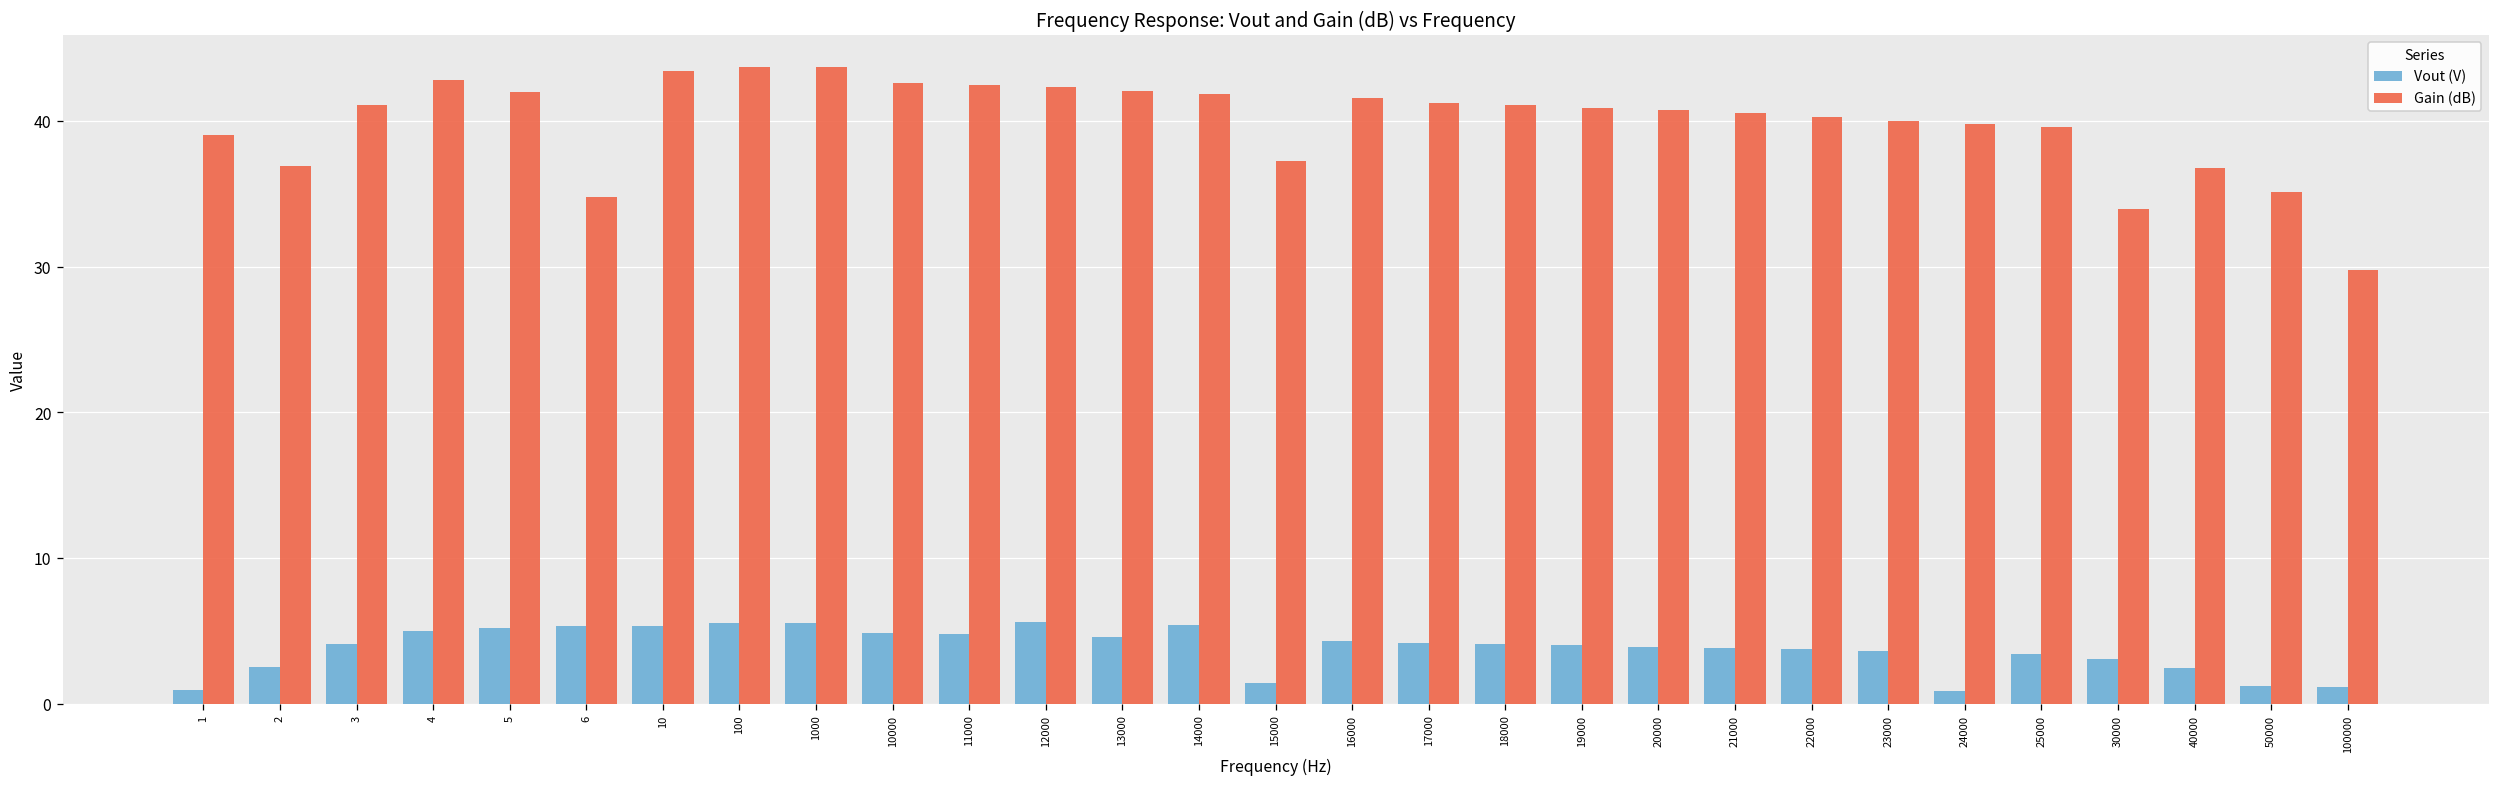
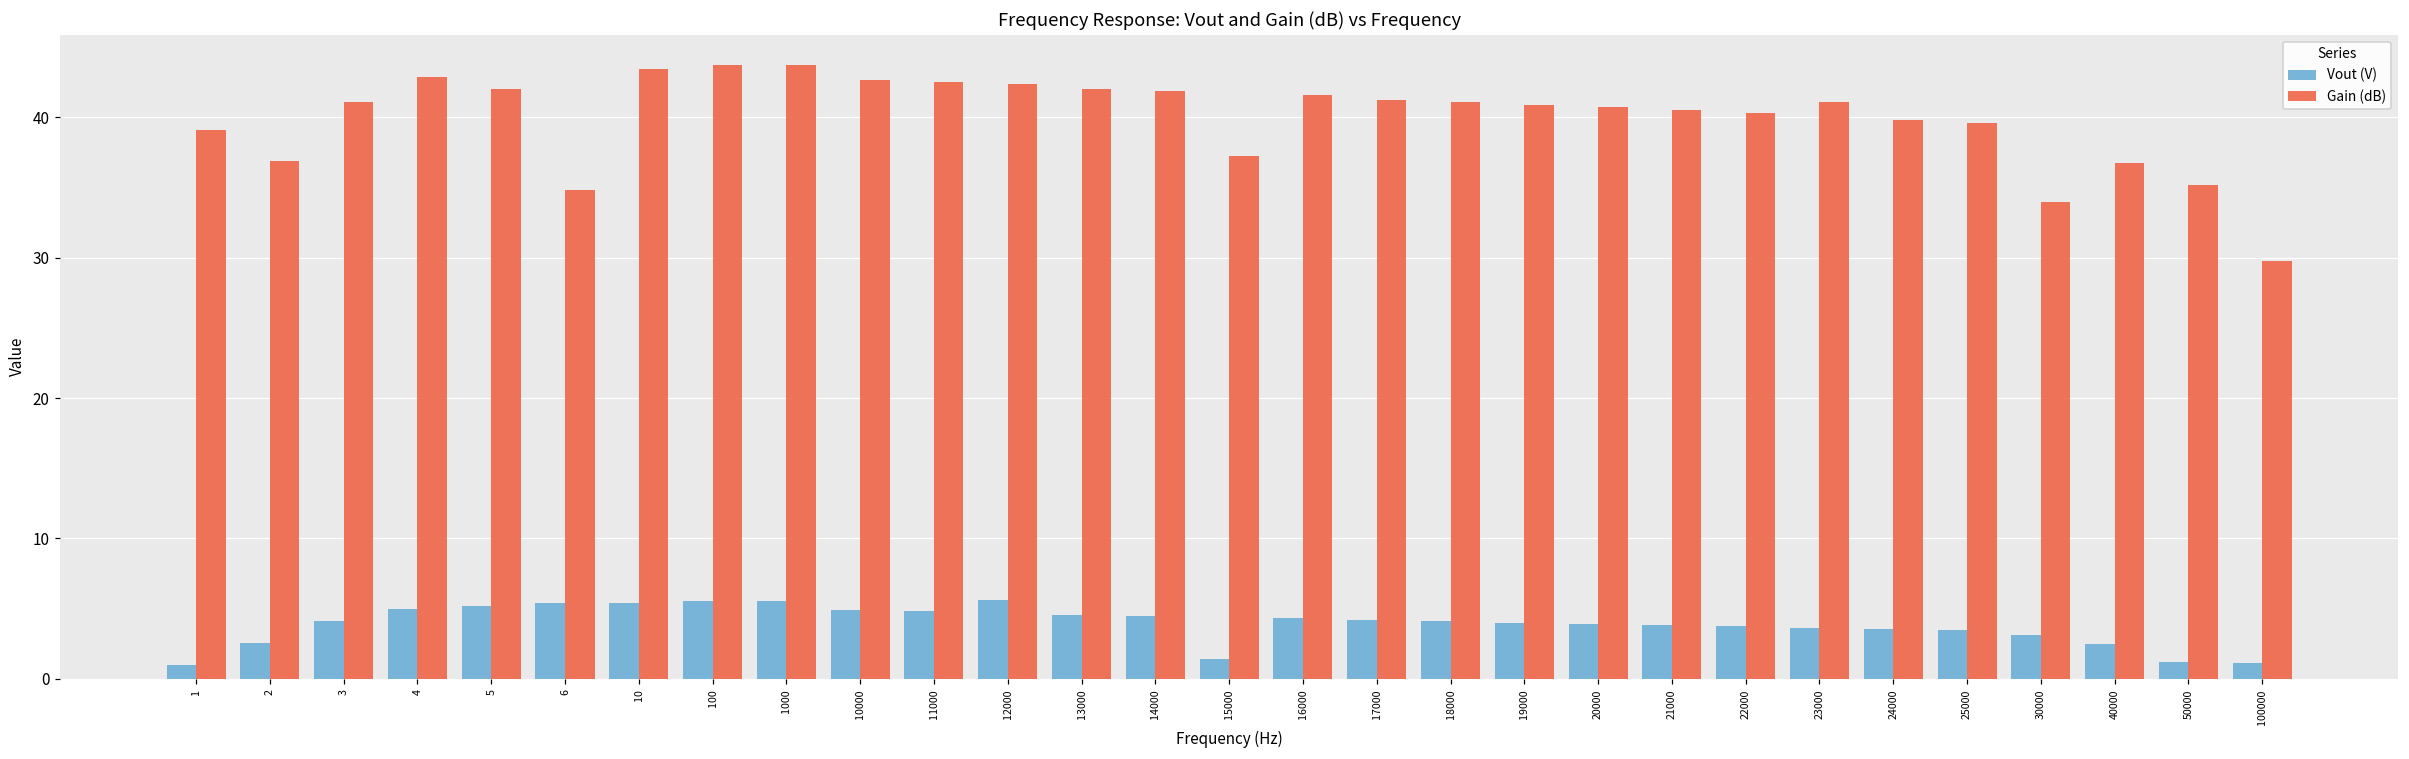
Vout (V), 14000: 5.4 -> 4.5
Gain (dB), 23000: 40.0 -> 41.1
Vout (V), 24000: 0.9 -> 3.5
